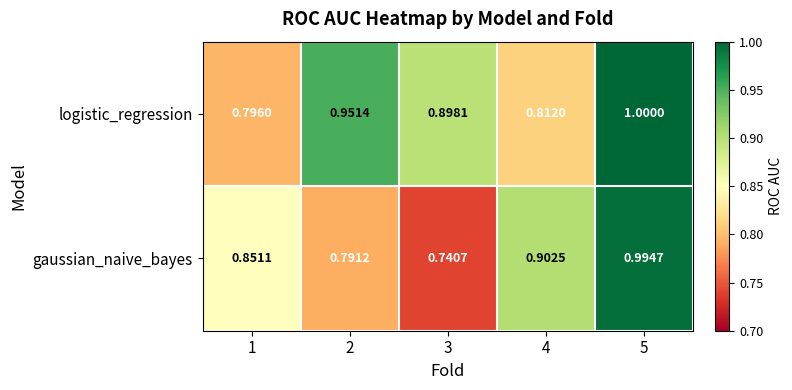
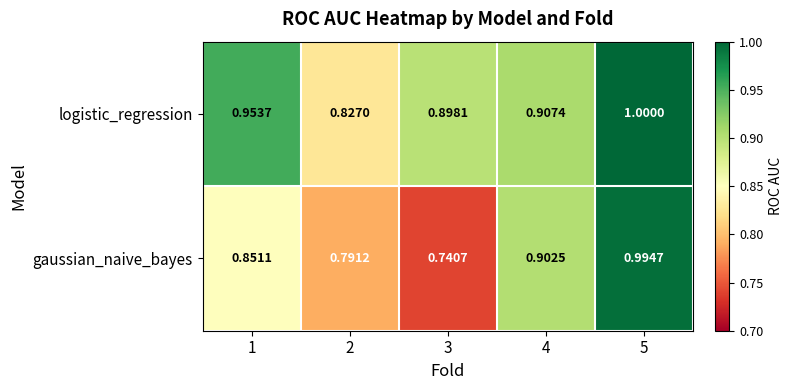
logistic_regression, 1: 0.7960 -> 0.9537
logistic_regression, 2: 0.9514 -> 0.8270
logistic_regression, 4: 0.8120 -> 0.9074
